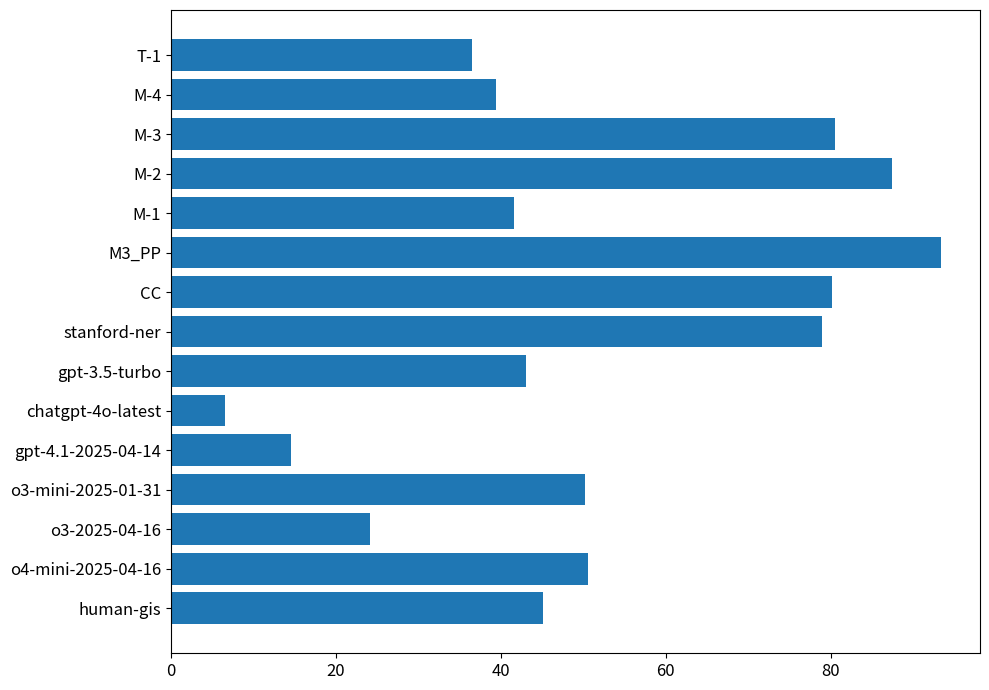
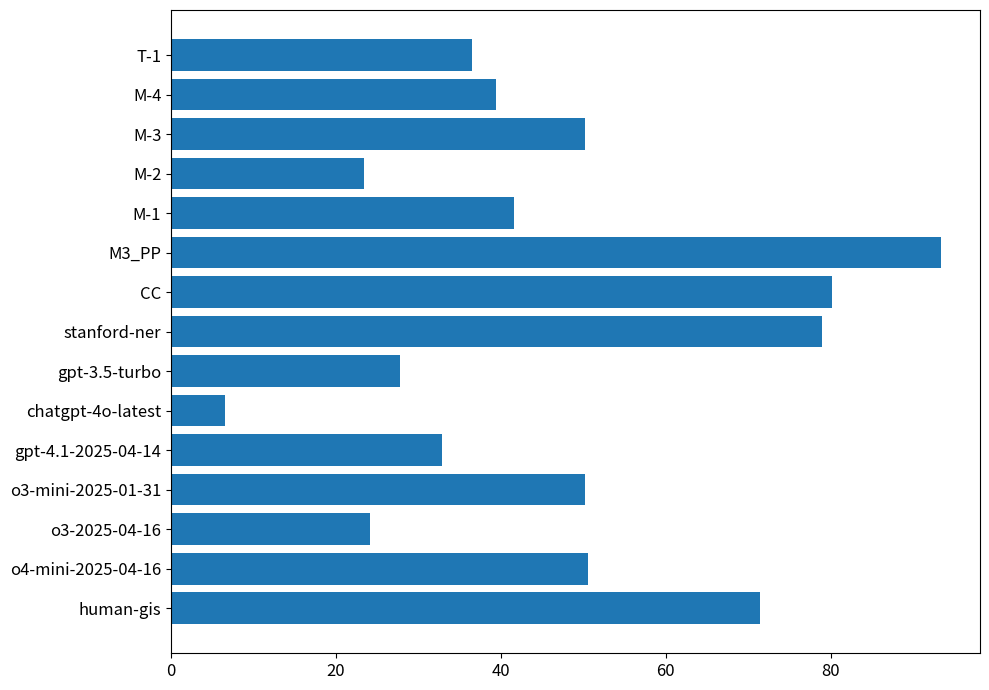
M-3: 81 -> 50
M-2: 87 -> 23
gpt-3.5-turbo: 43 -> 28
gpt-4.1-2025-04-14: 15 -> 33
human-gis: 45 -> 71
